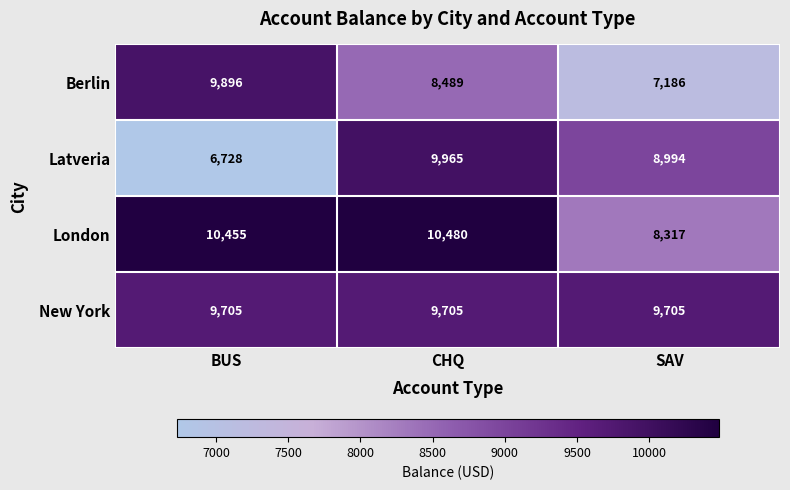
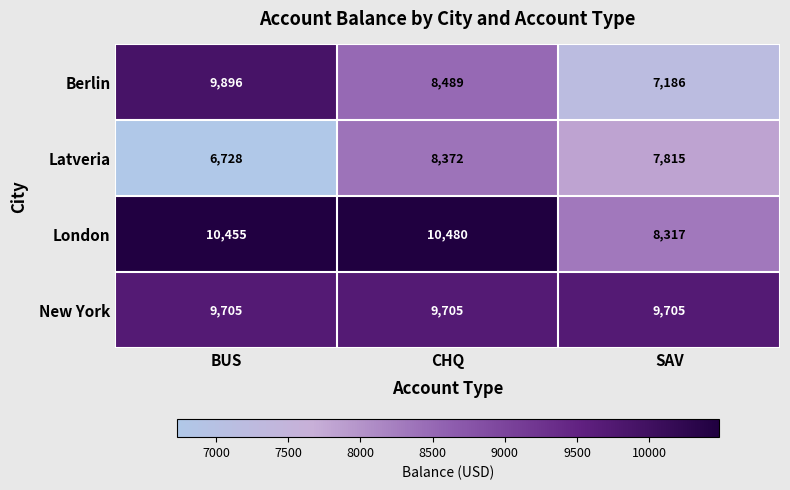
Latveria, CHQ: 9,965 -> 8,372
Latveria, SAV: 8,994 -> 7,815
